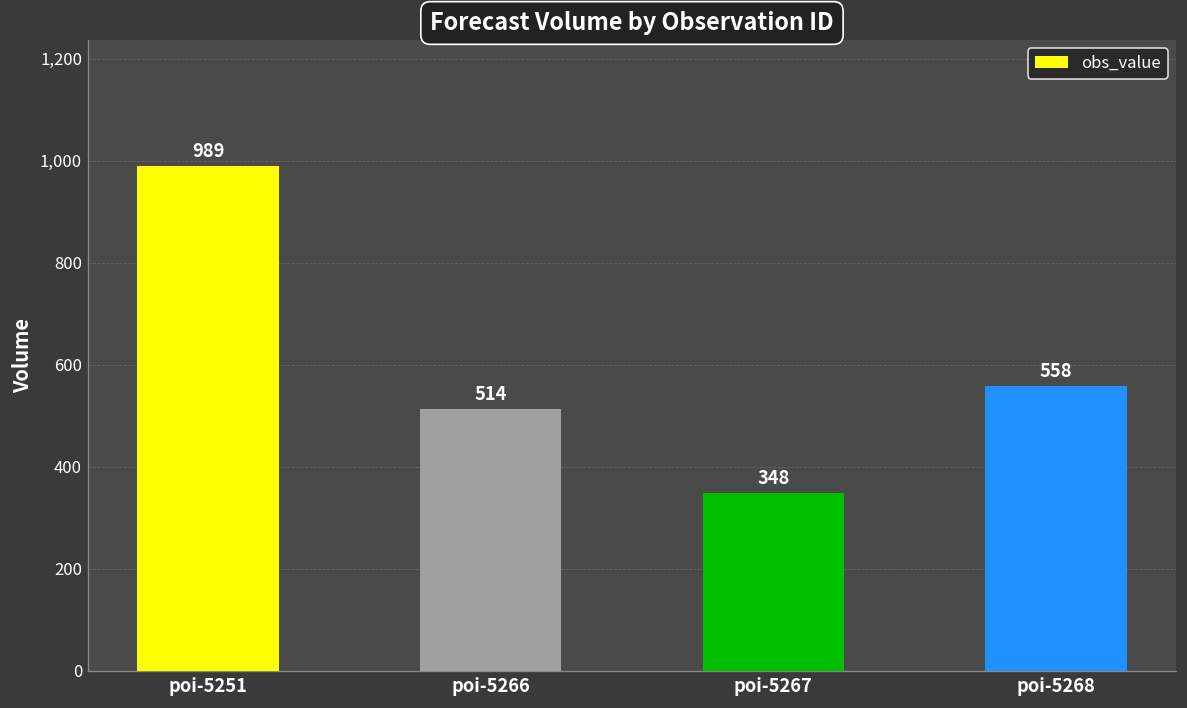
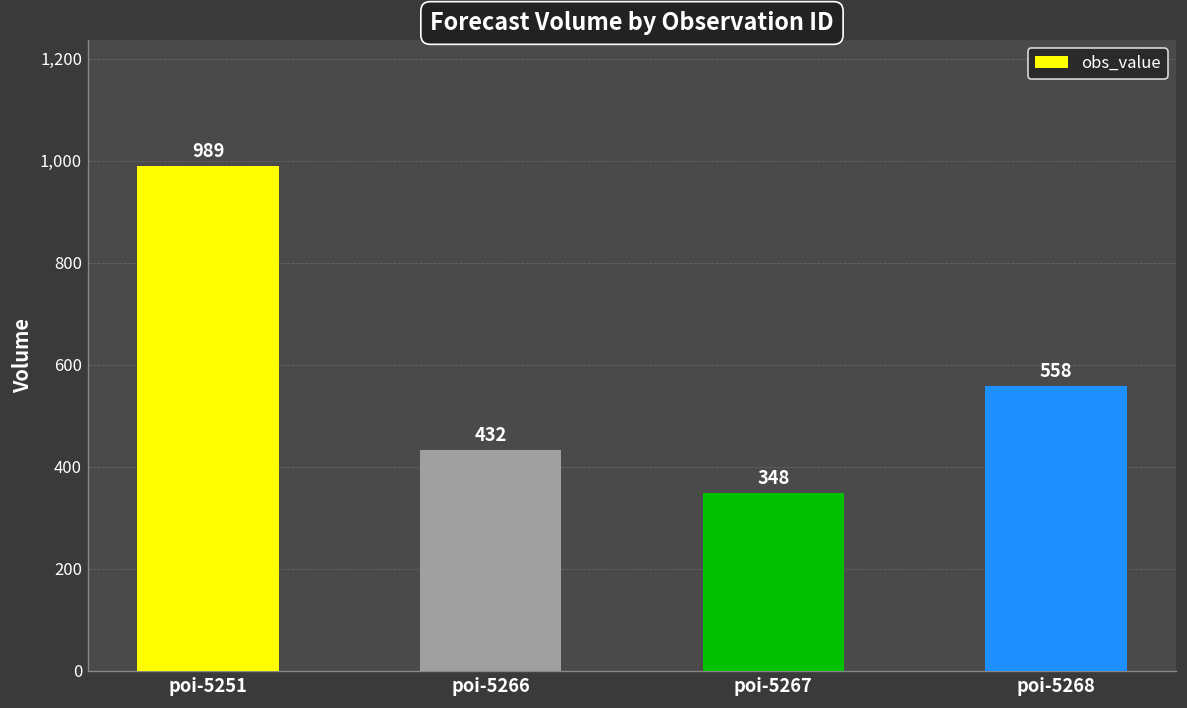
poi-5266: 514 -> 432
